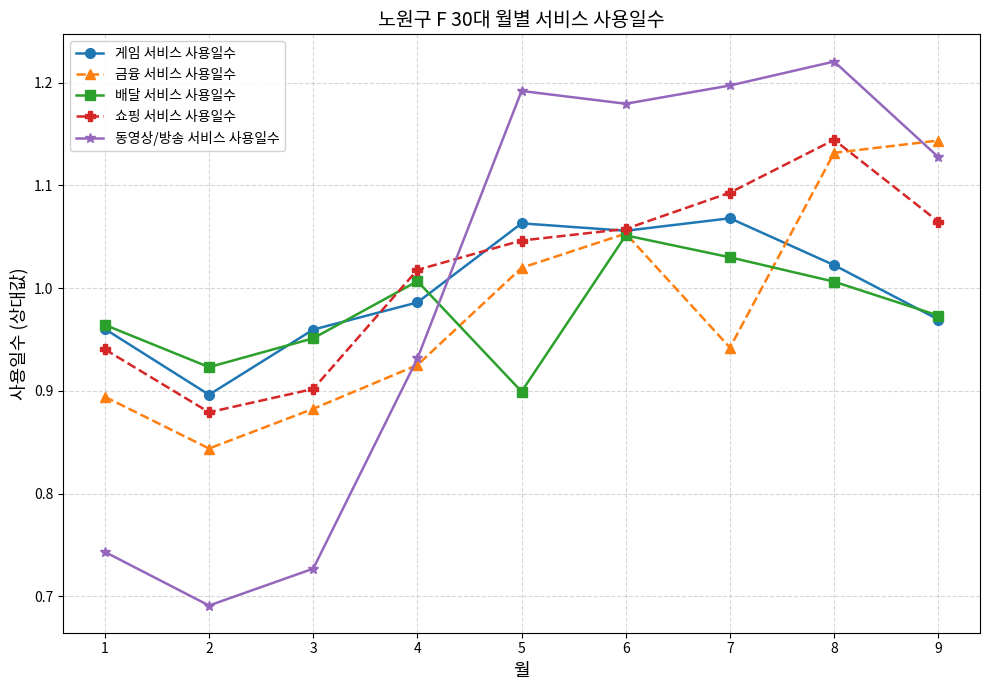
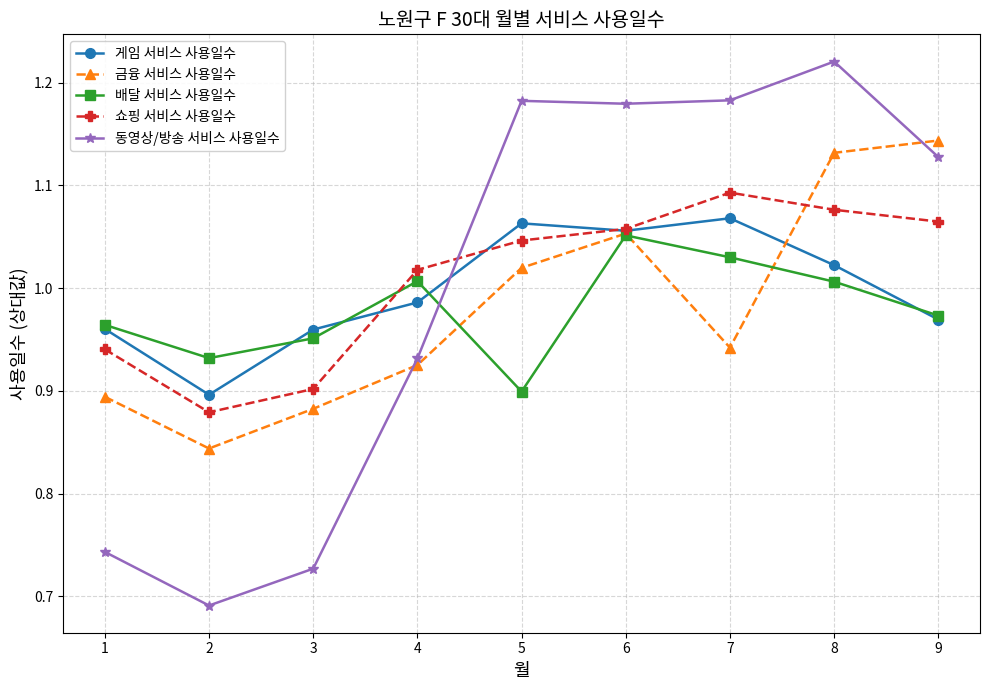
배달 서비스 사용일수, 2: 0.923 -> 0.932
동영상/방송 서비스 사용일수, 5: 1.192 -> 1.182
동영상/방송 서비스 사용일수, 7: 1.197 -> 1.183
쇼핑 서비스 사용일수, 8: 1.144 -> 1.076
